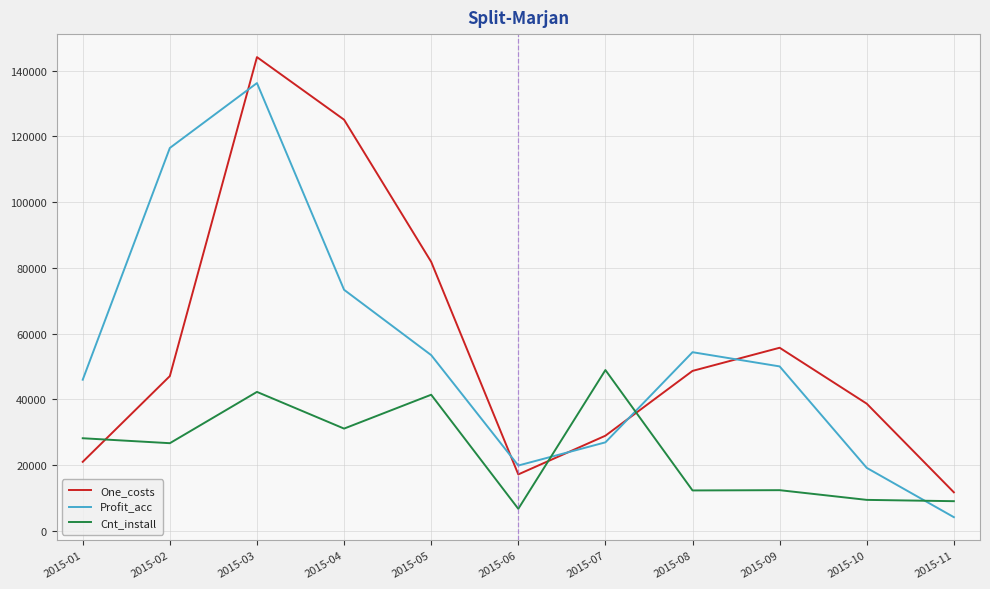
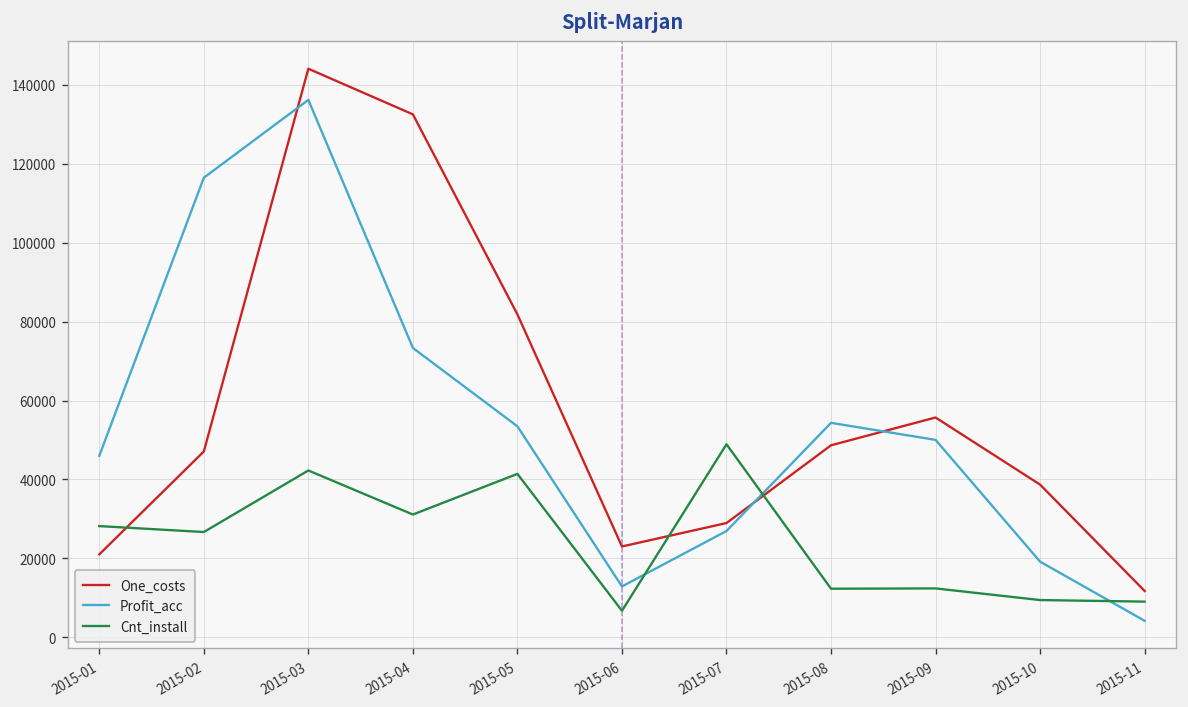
One_costs, 2015-04: 125000 -> 133000
One_costs, 2015-06: 17000 -> 23000
Profit_acc, 2015-06: 20000 -> 13000
